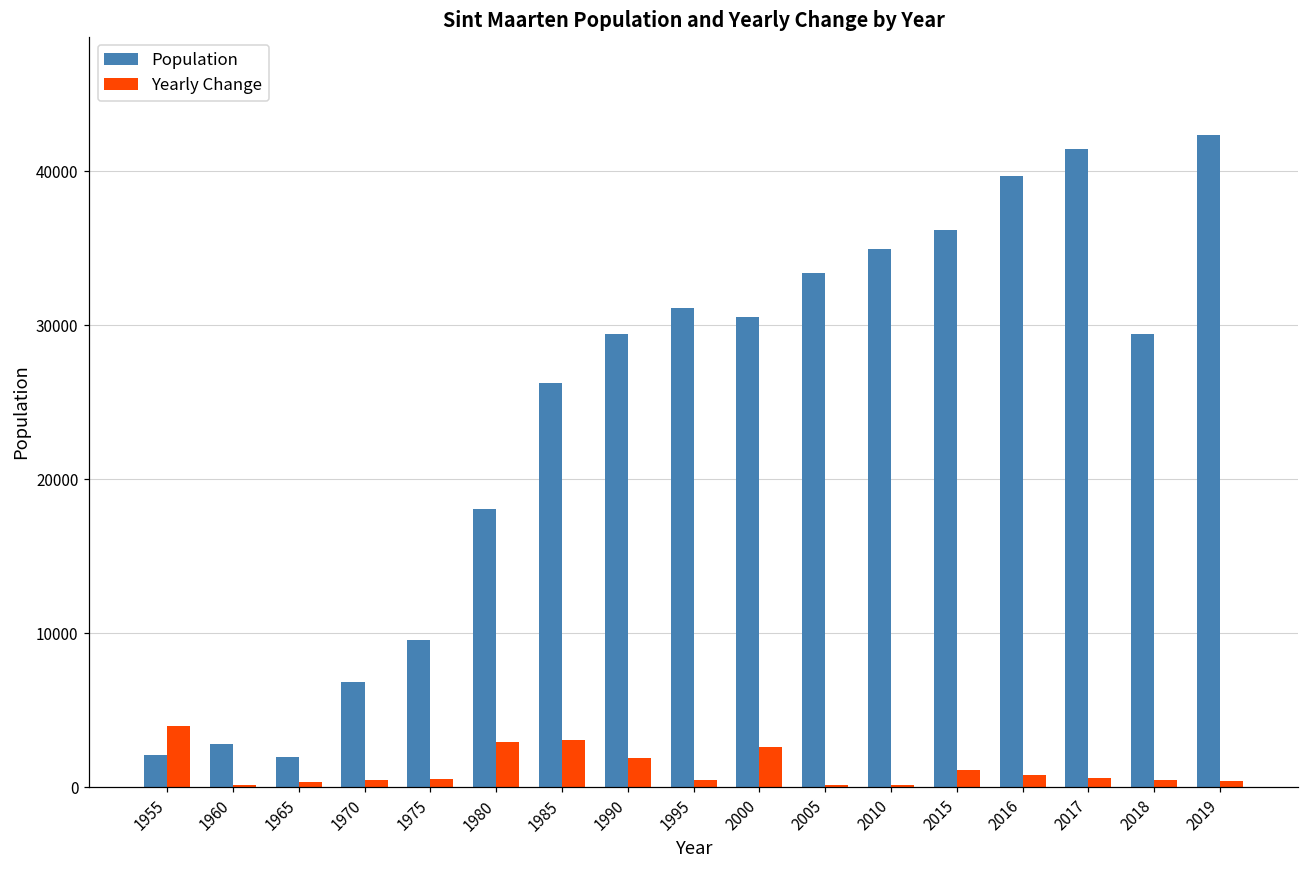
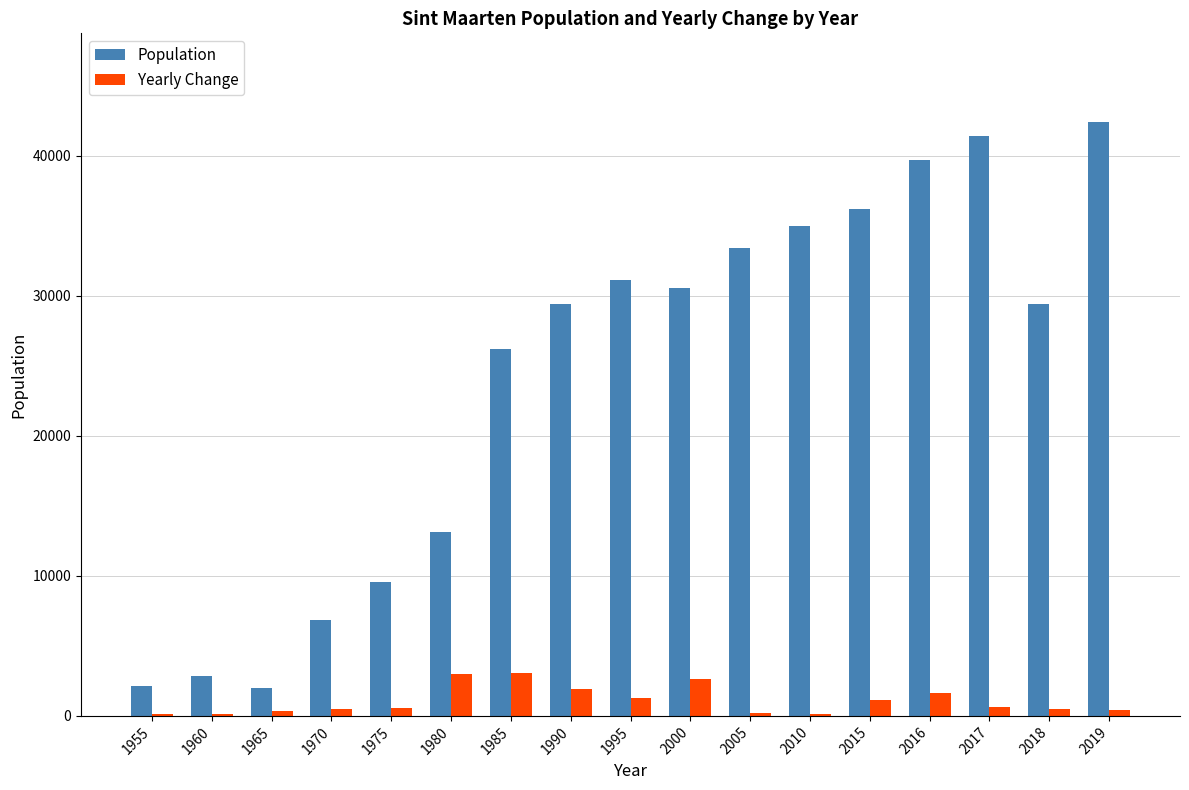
Yearly Change, 1955: 4000 -> 100
Population, 1980: 18100 -> 13100
Yearly Change, 1995: 500 -> 1300
Yearly Change, 2016: 800 -> 1600
